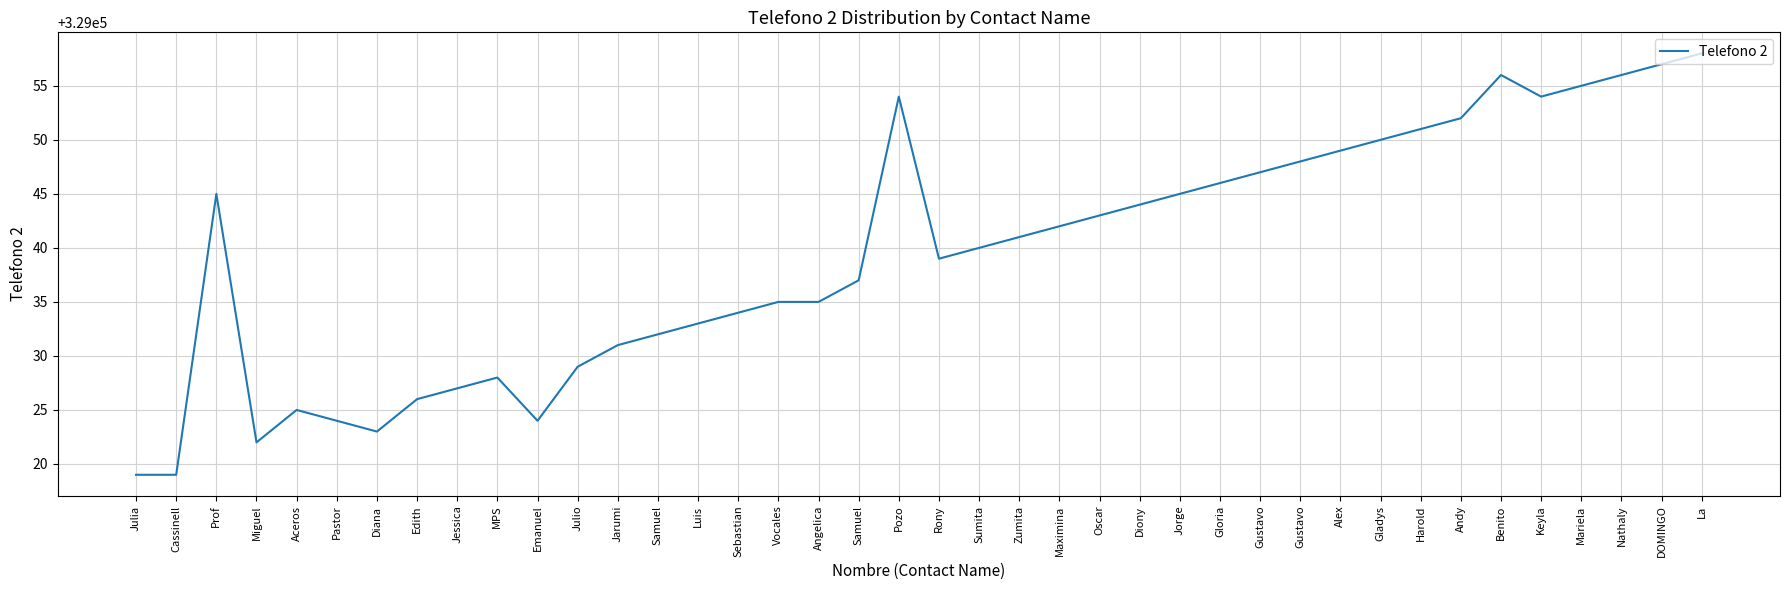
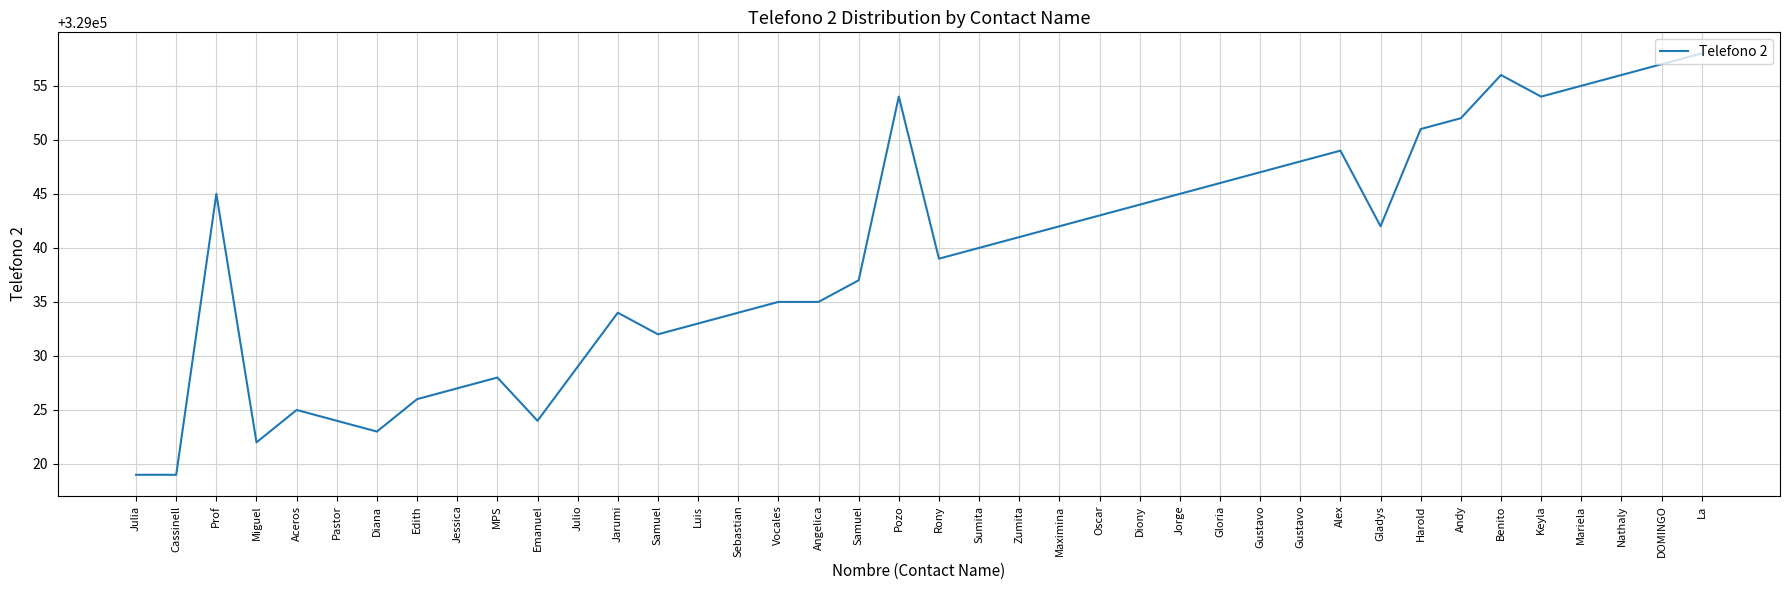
Jarumi: 329031 -> 329034
Gladys: 329050 -> 329042
